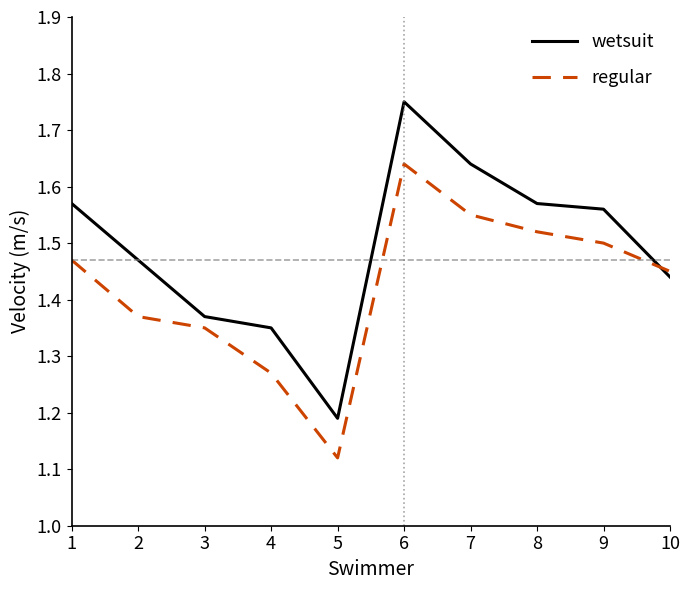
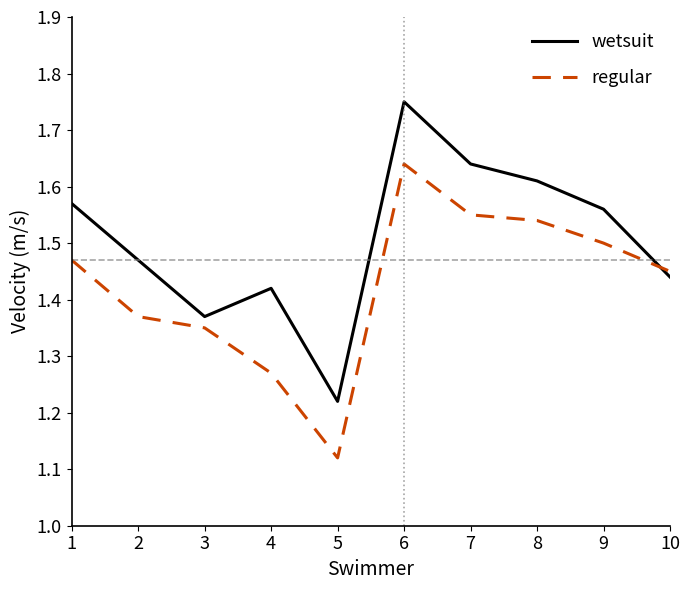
wetsuit, 4: 1.35 -> 1.42
wetsuit, 5: 1.19 -> 1.22
wetsuit, 8: 1.57 -> 1.61
regular, 8: 1.52 -> 1.54
